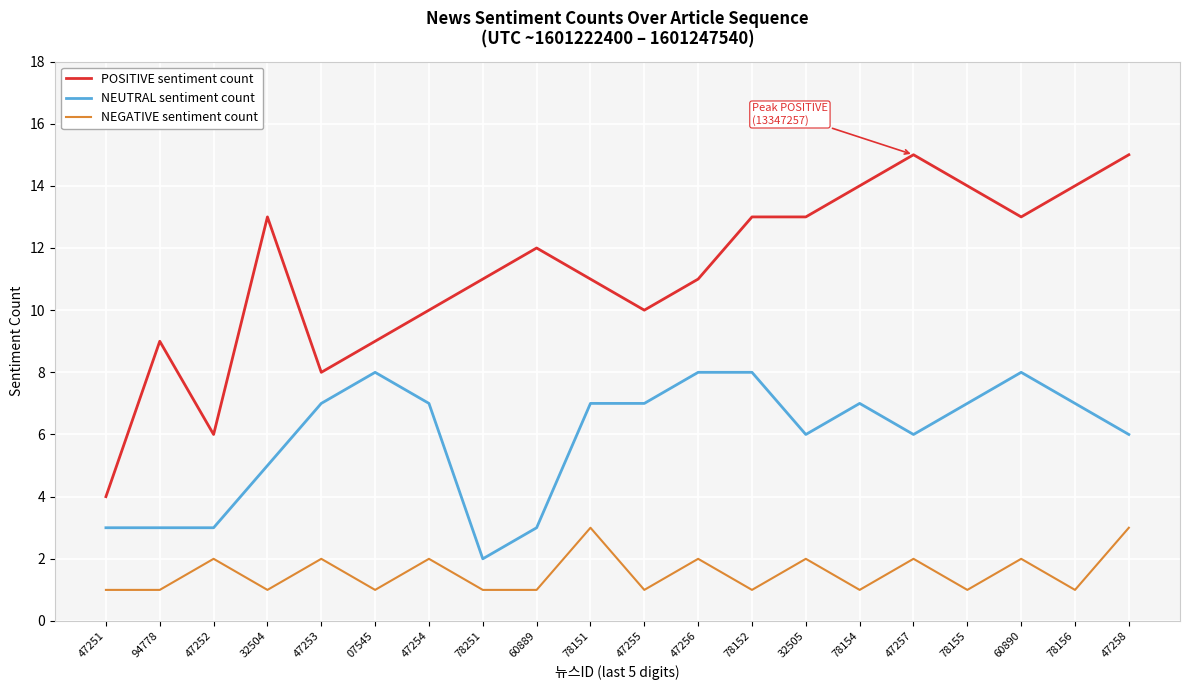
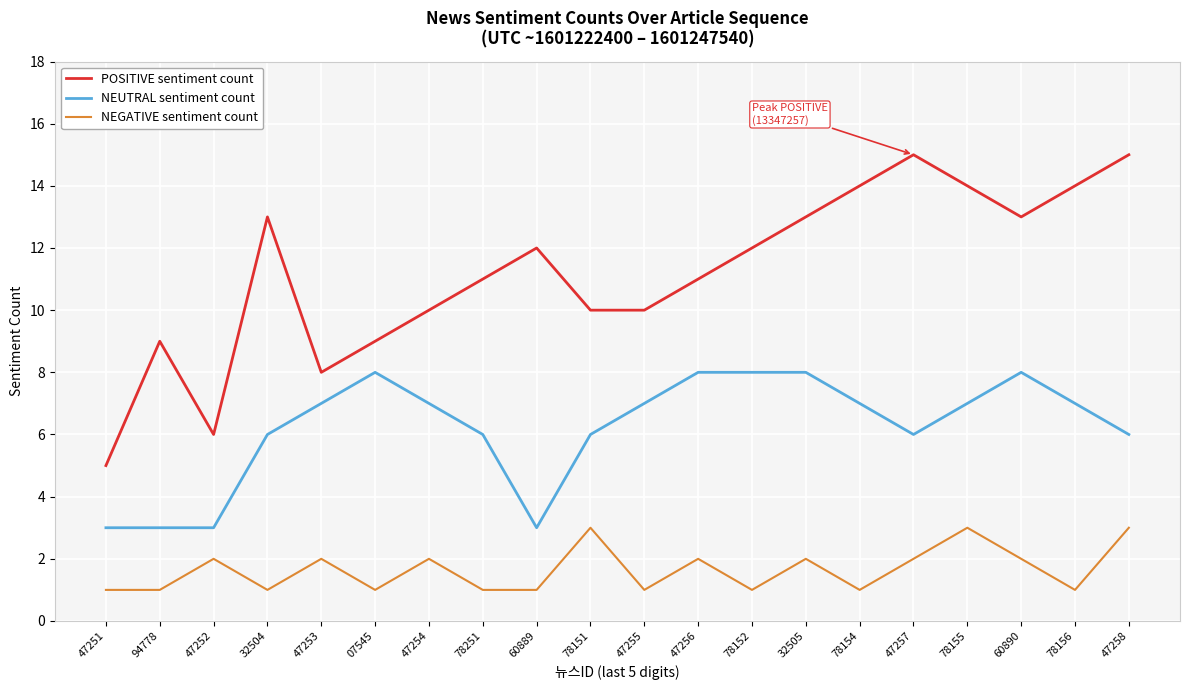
POSITIVE sentiment count, 47251: 4 -> 5
NEUTRAL sentiment count, 32504: 5 -> 6
NEUTRAL sentiment count, 78251: 2 -> 6
POSITIVE sentiment count, 78151: 11 -> 10
NEUTRAL sentiment count, 78151: 7 -> 6
POSITIVE sentiment count, 78152: 13 -> 12
NEUTRAL sentiment count, 32505: 6 -> 8
NEGATIVE sentiment count, 78155: 1 -> 3
